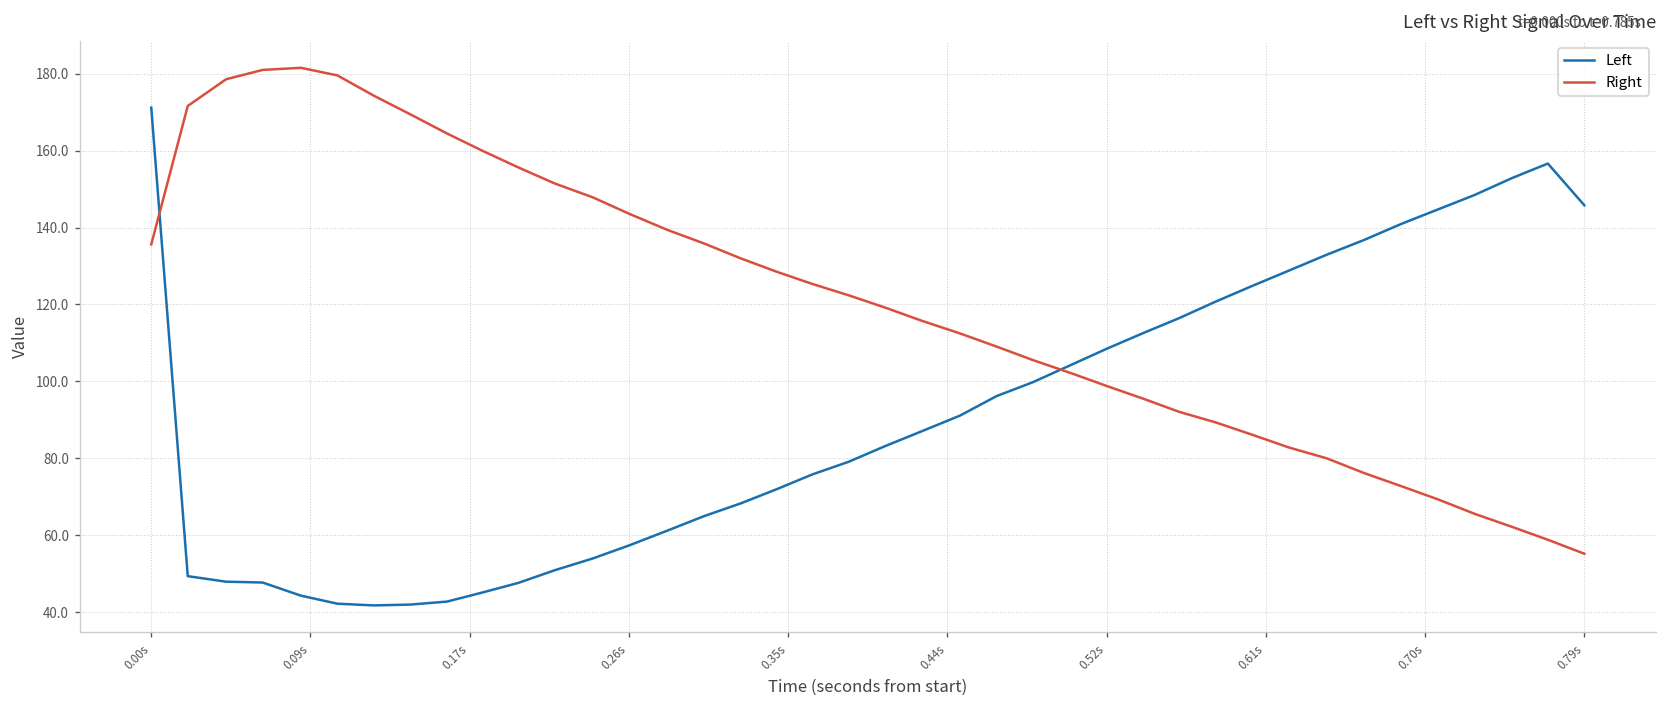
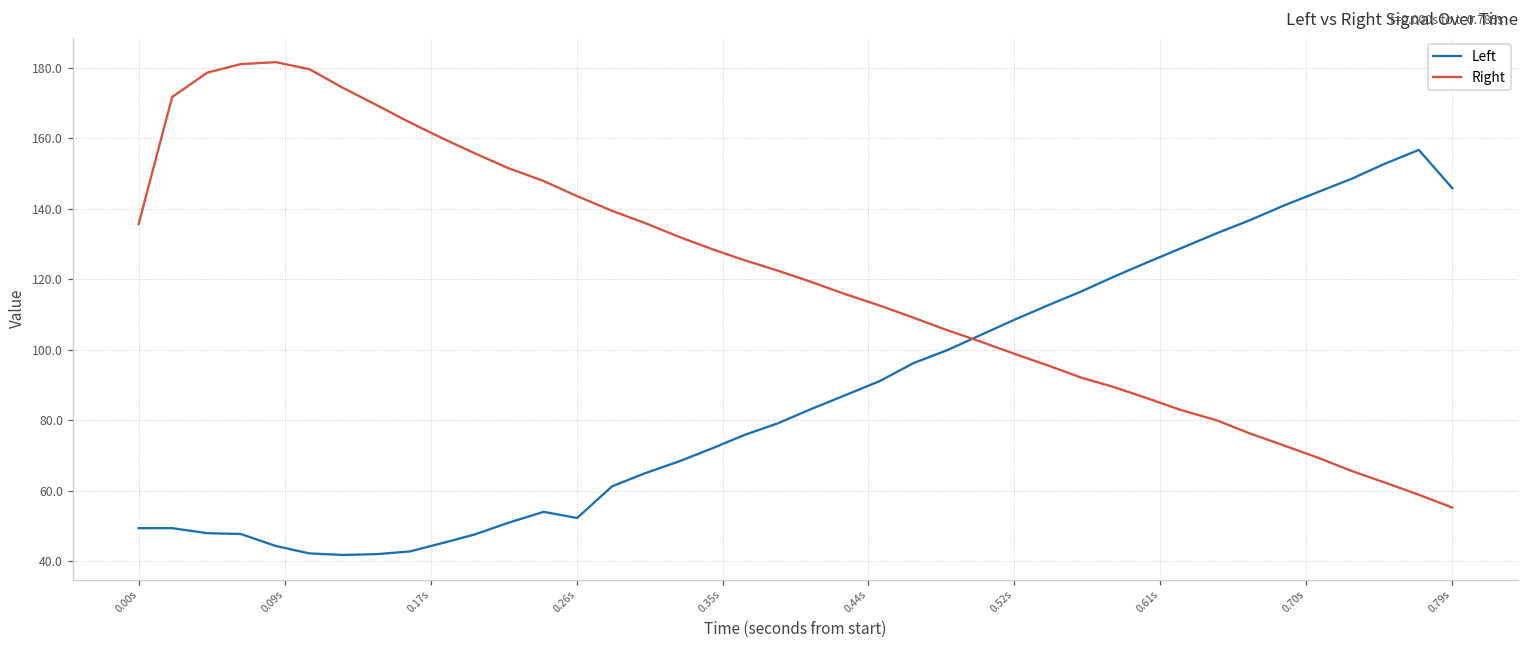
Left, 0.00s: 171 -> 49
Left, 0.26s: 57 -> 52
